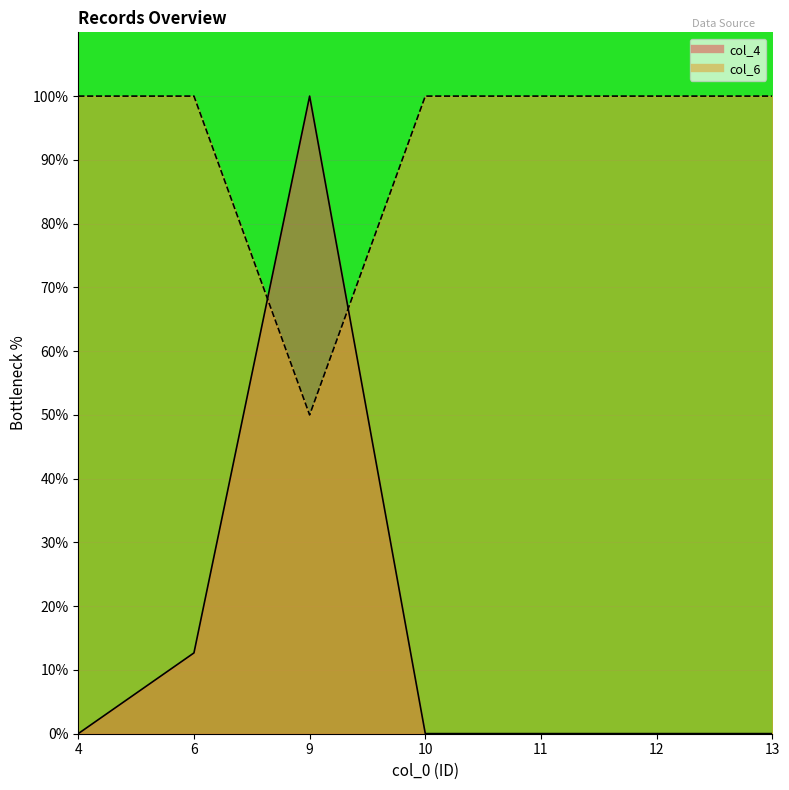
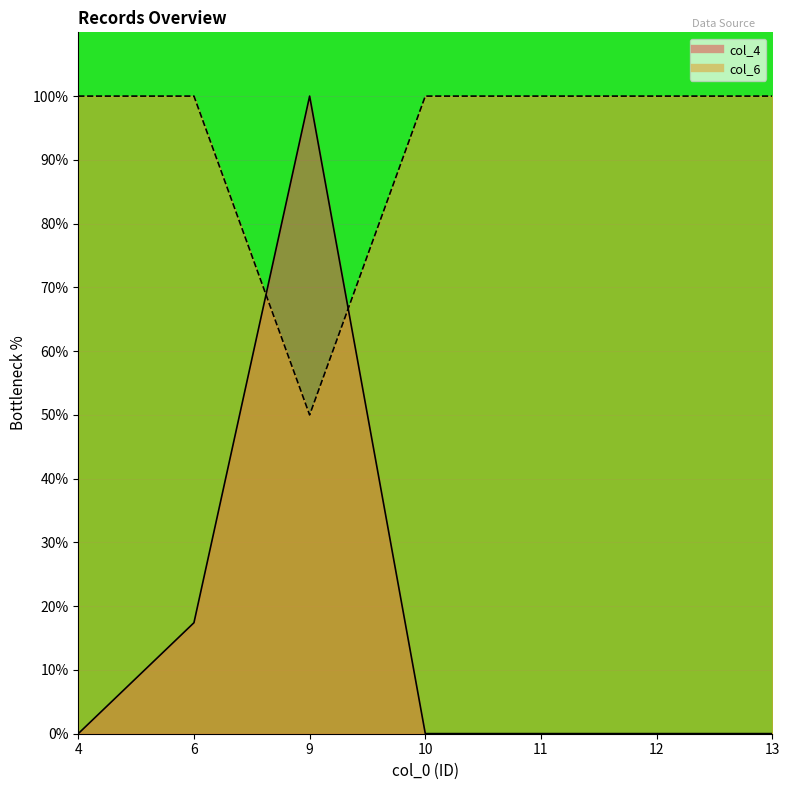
col_4, 6: 13% -> 17%
